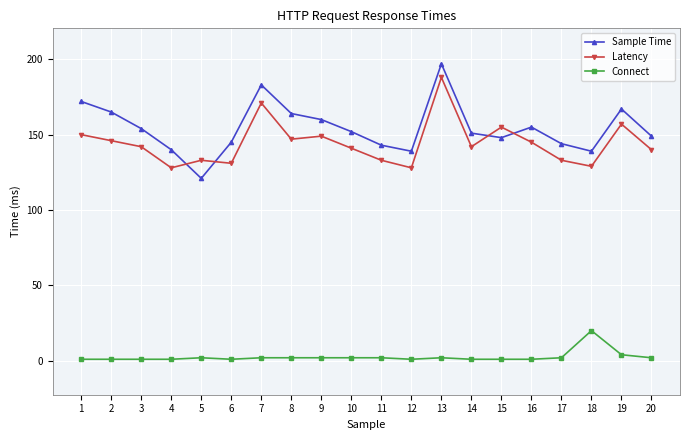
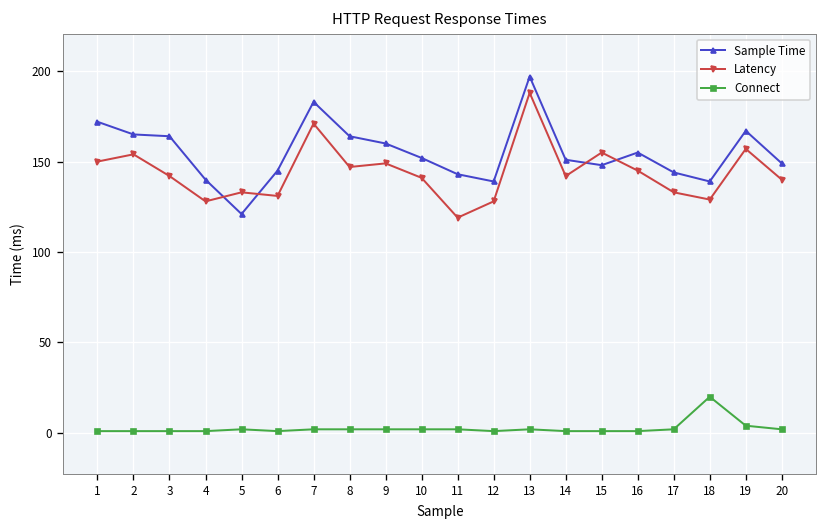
Latency, 2: 146 -> 154
Sample Time, 3: 154 -> 164
Latency, 11: 133 -> 119
